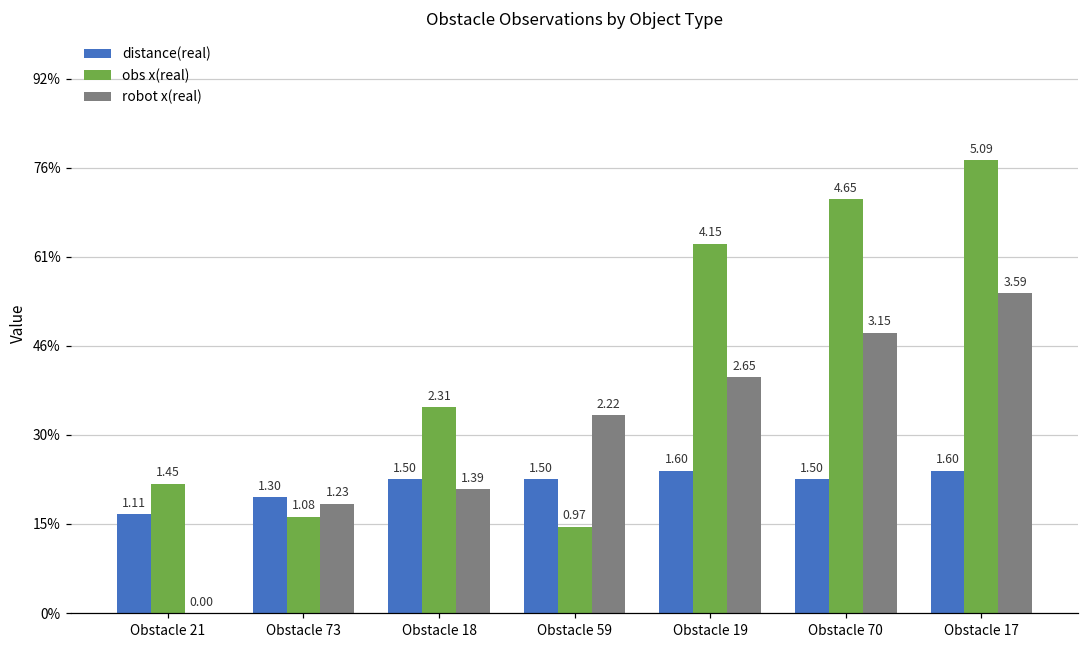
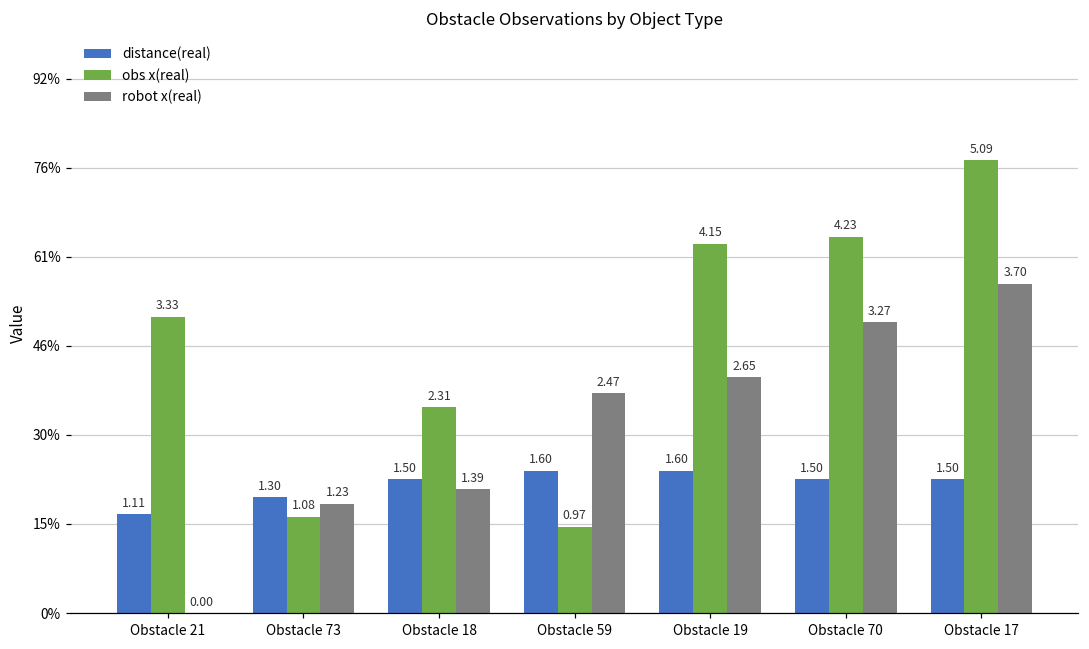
obs x(real), Obstacle 21: 1.45 -> 3.33
distance(real), Obstacle 59: 1.50 -> 1.60
robot x(real), Obstacle 59: 2.22 -> 2.47
obs x(real), Obstacle 70: 4.65 -> 4.23
robot x(real), Obstacle 70: 3.15 -> 3.27
distance(real), Obstacle 17: 1.60 -> 1.50
robot x(real), Obstacle 17: 3.59 -> 3.70
